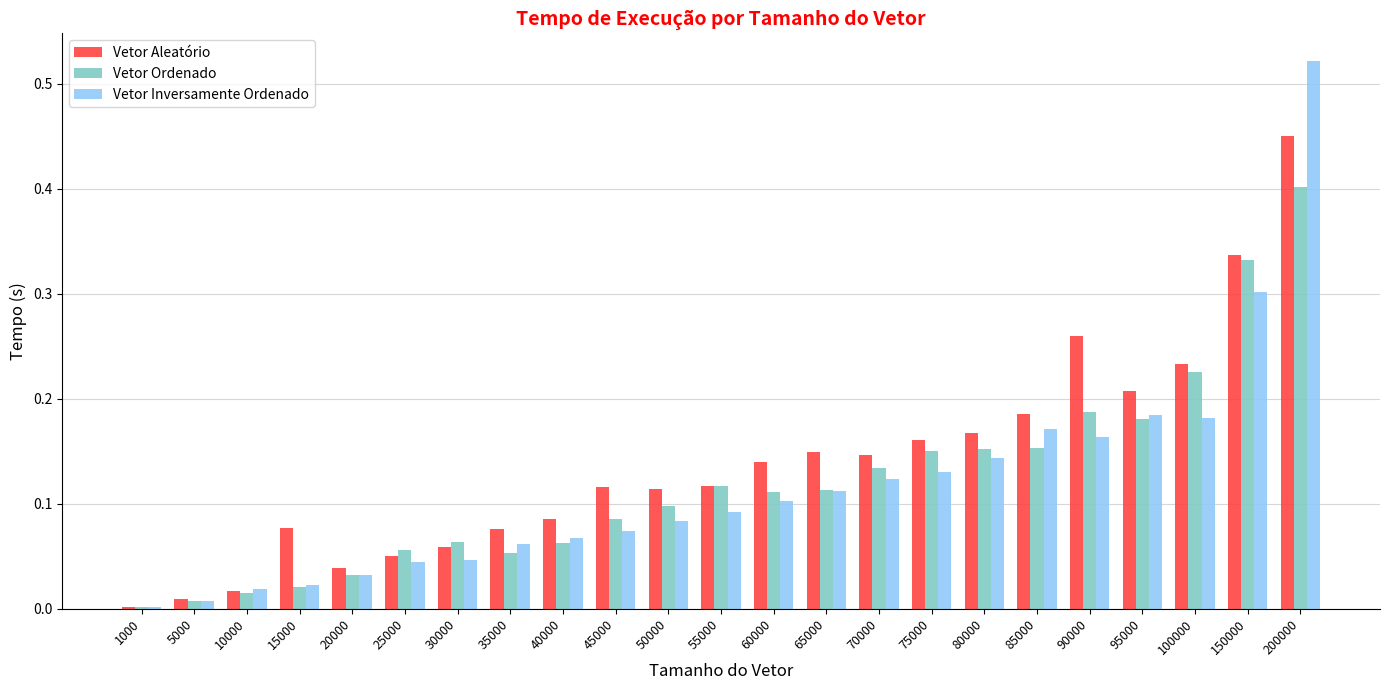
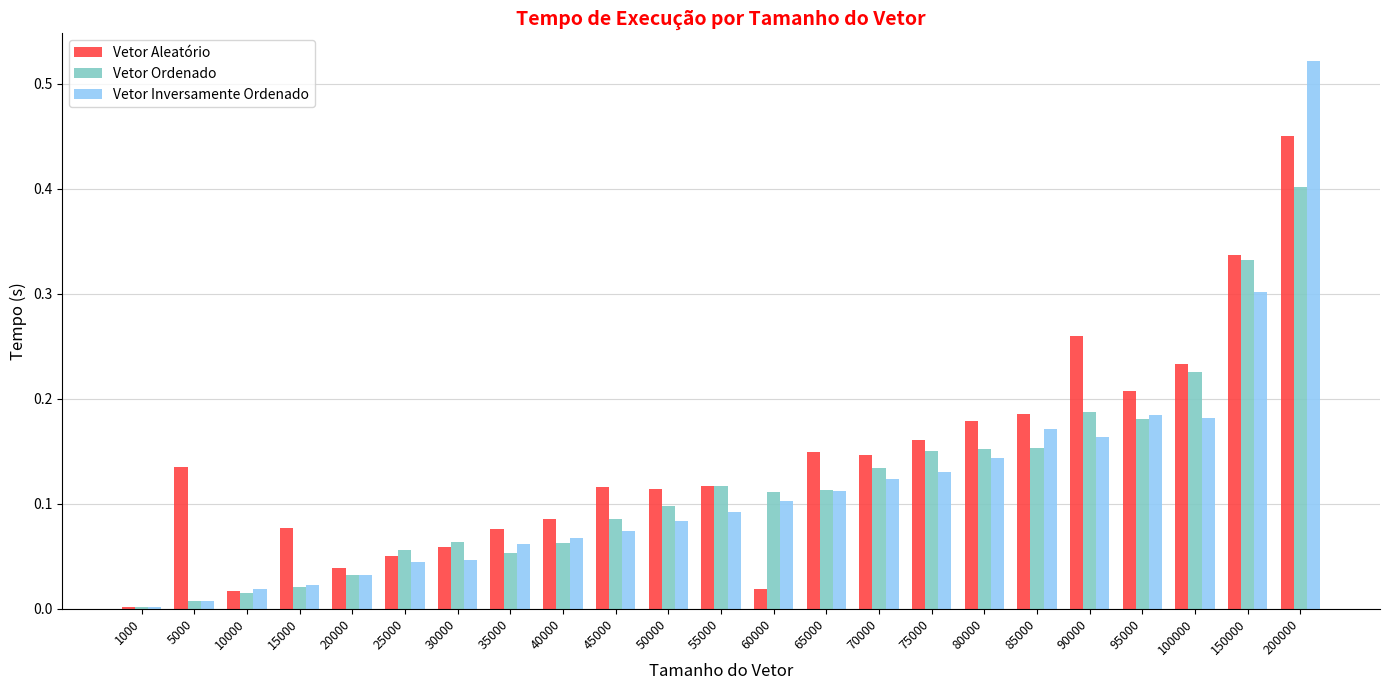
Vetor Aleatório, 5000: 0.009 -> 0.135
Vetor Aleatório, 60000: 0.140 -> 0.019
Vetor Aleatório, 80000: 0.167 -> 0.178
